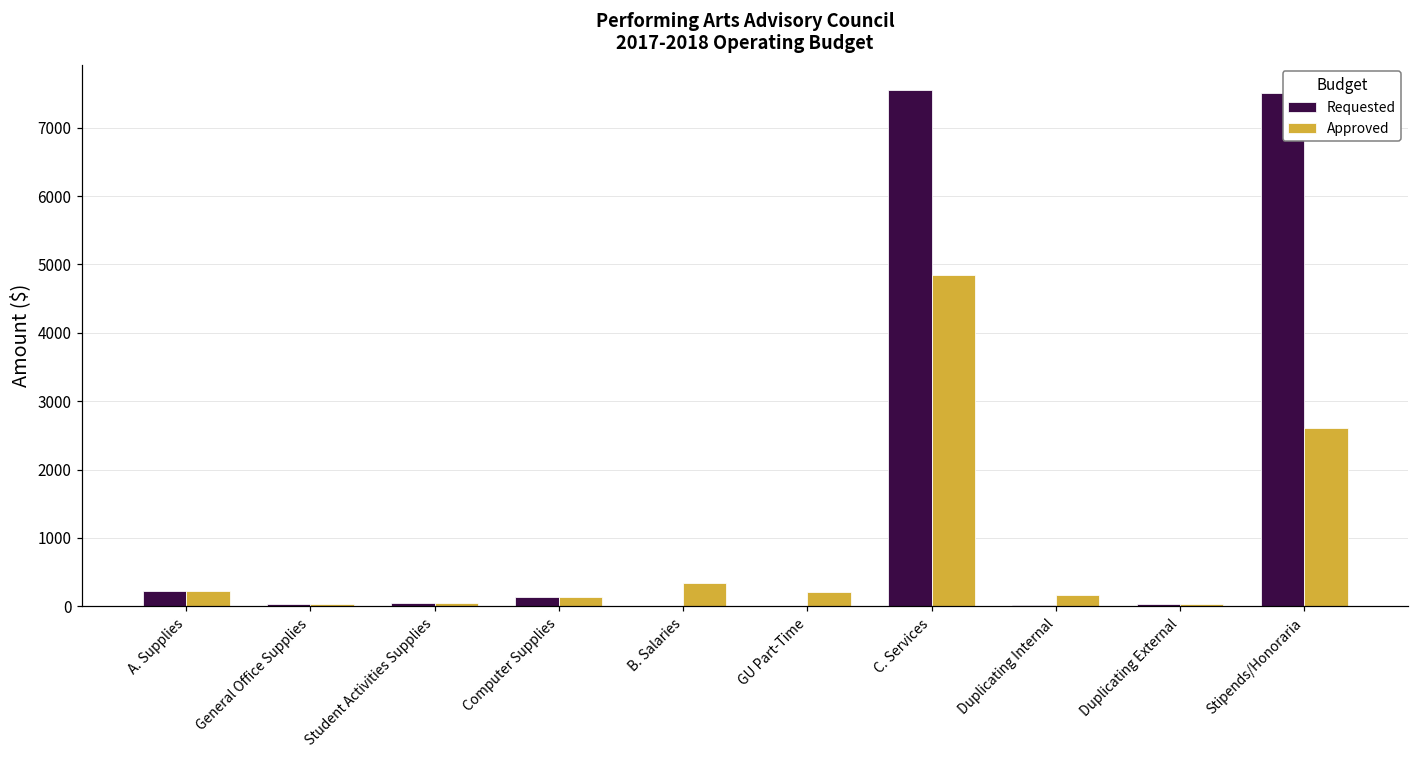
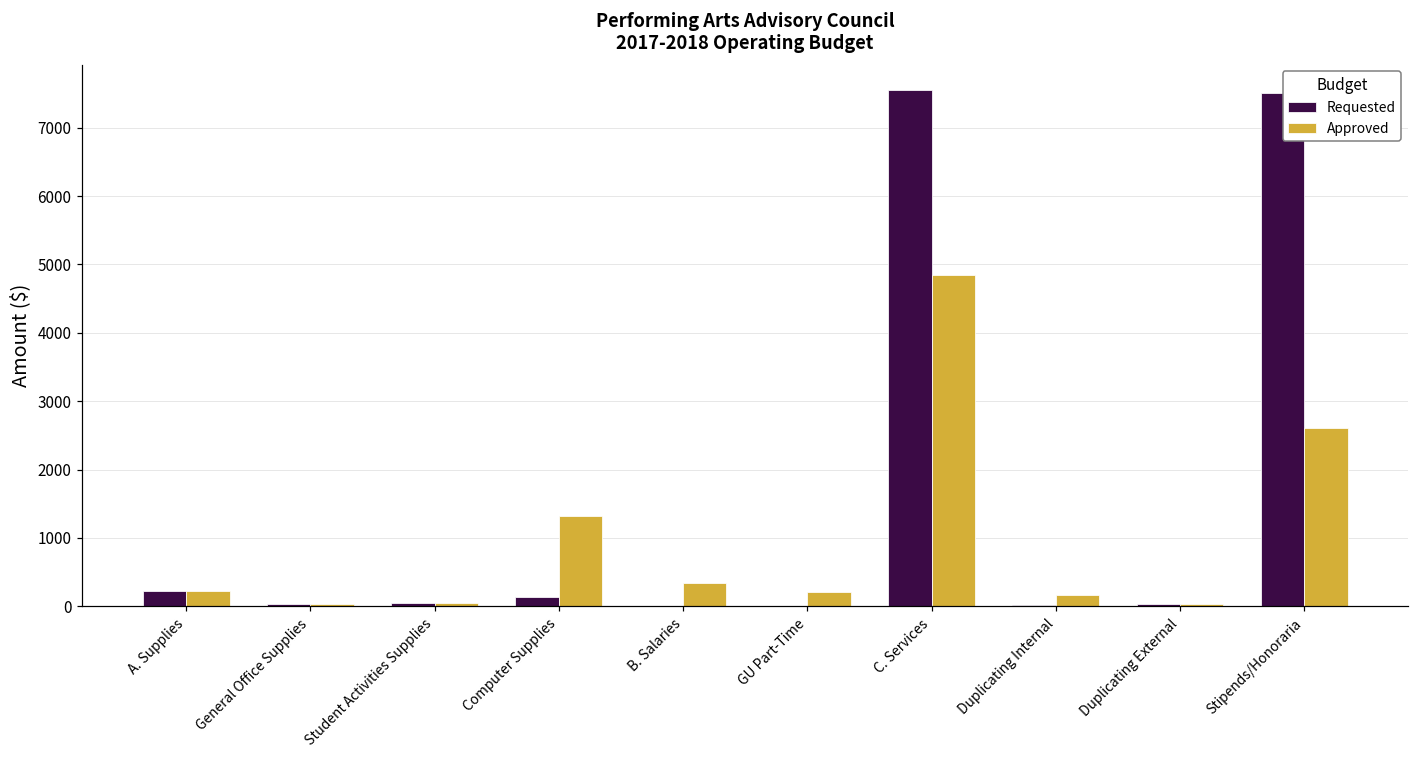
Approved, Computer Supplies: 100 -> 1300
